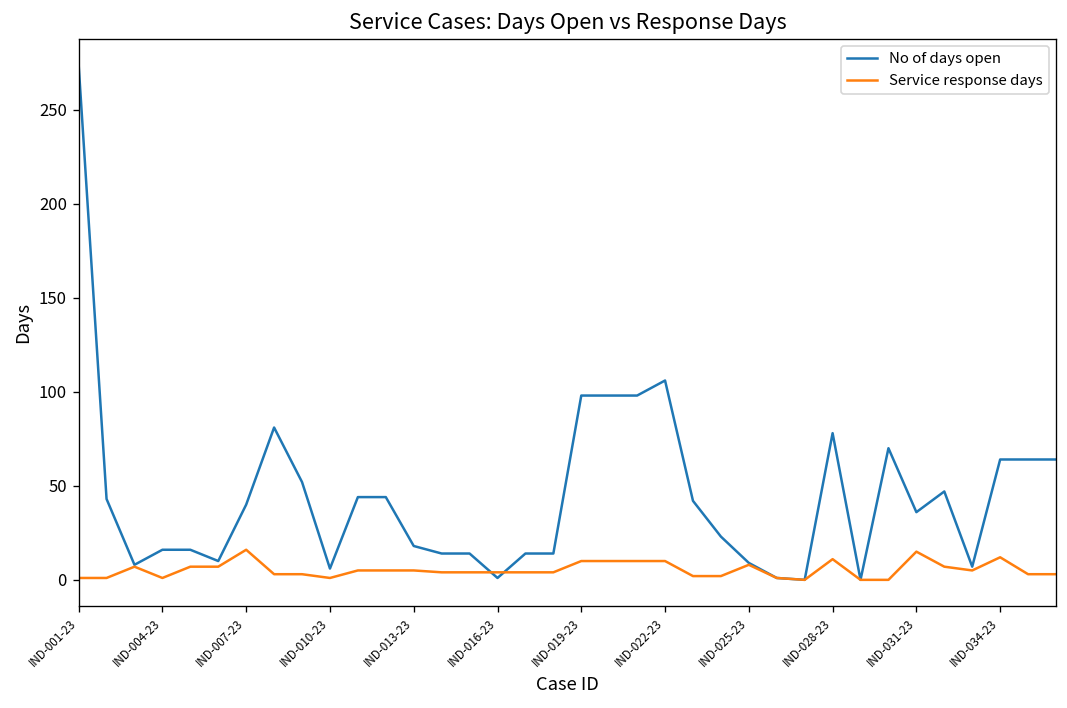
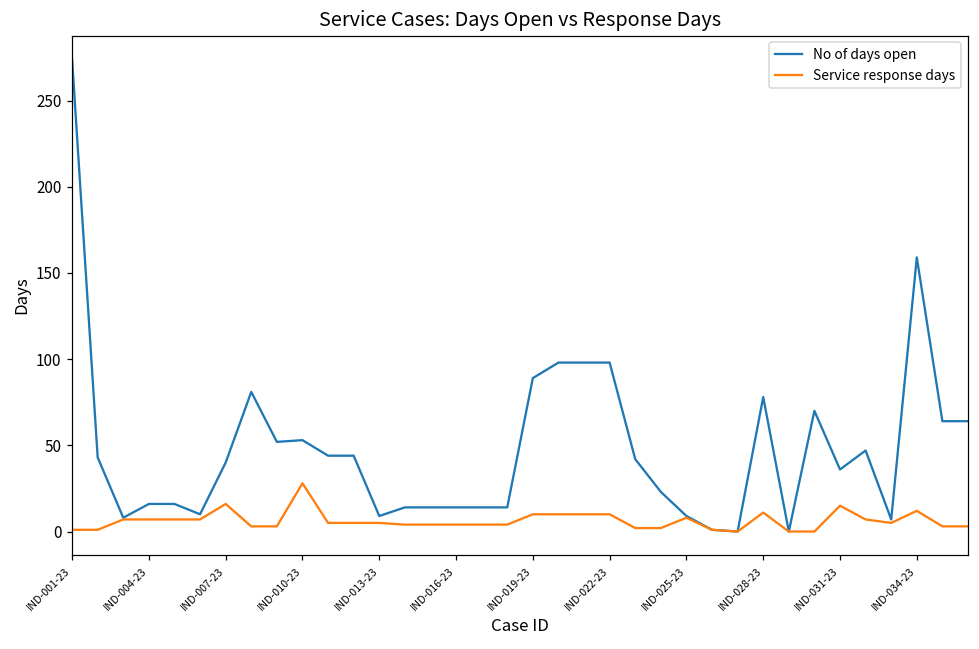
Service response days, IND-004-23: 1 -> 7
No of days open, IND-010-23: 6 -> 53
Service response days, IND-010-23: 1 -> 28
No of days open, IND-013-23: 18 -> 9
No of days open, IND-016-23: 1 -> 14
No of days open, IND-019-23: 98 -> 89
No of days open, IND-022-23: 106 -> 98
No of days open, IND-034-23: 64 -> 159
